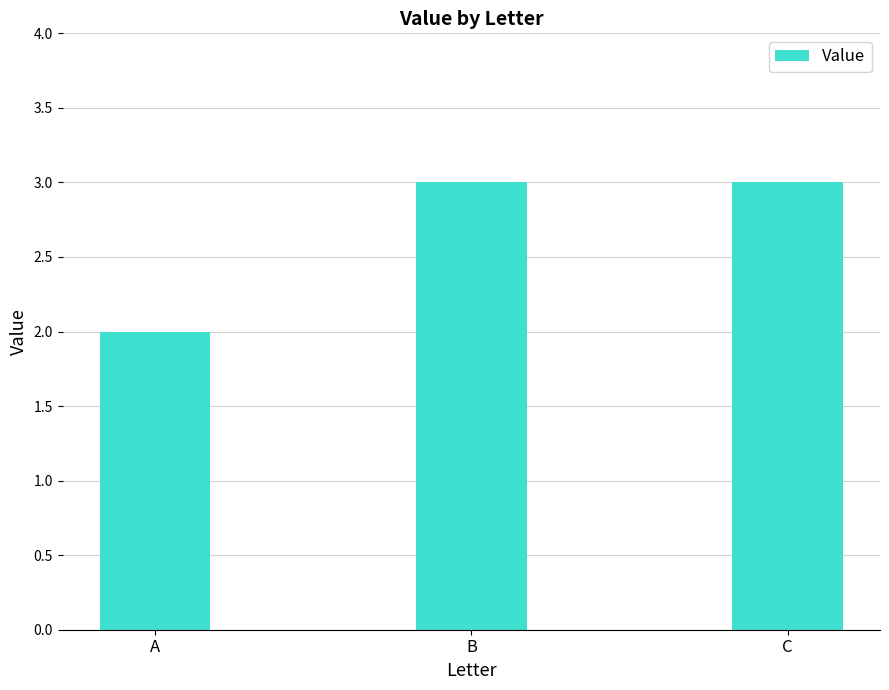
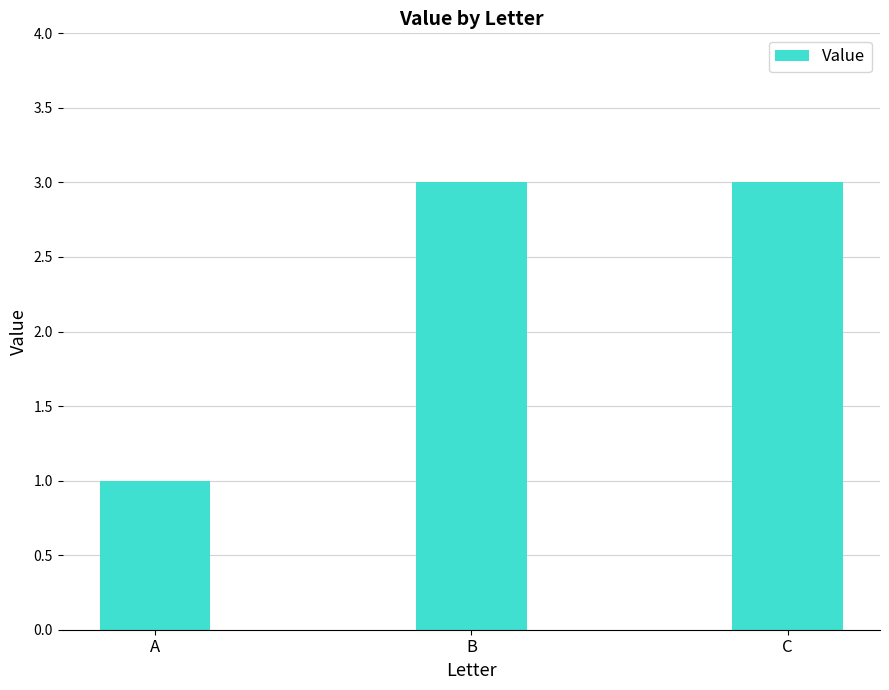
A: 2 -> 1
